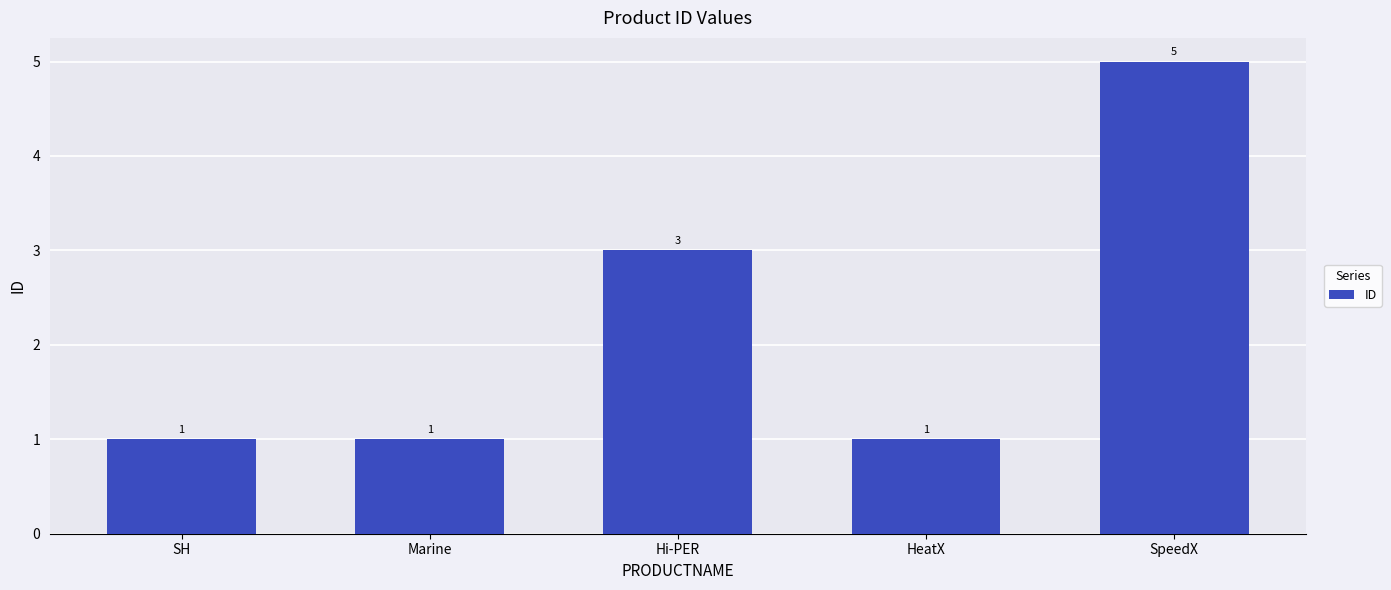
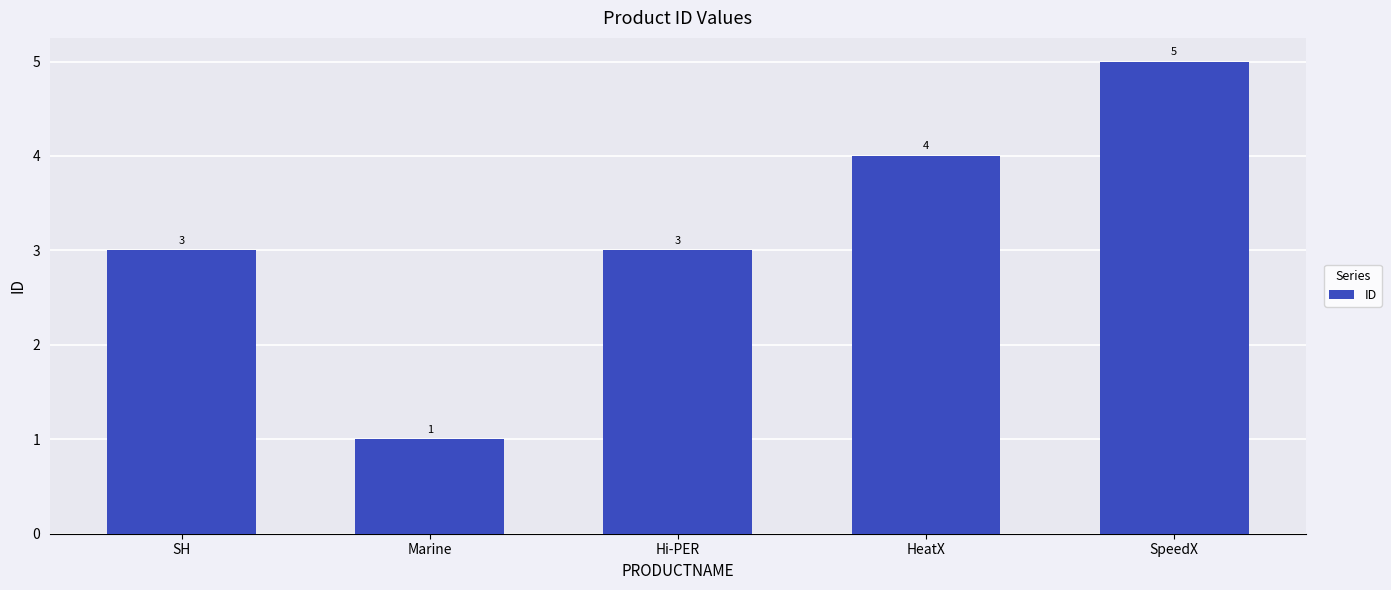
SH: 1 -> 3
HeatX: 1 -> 4
